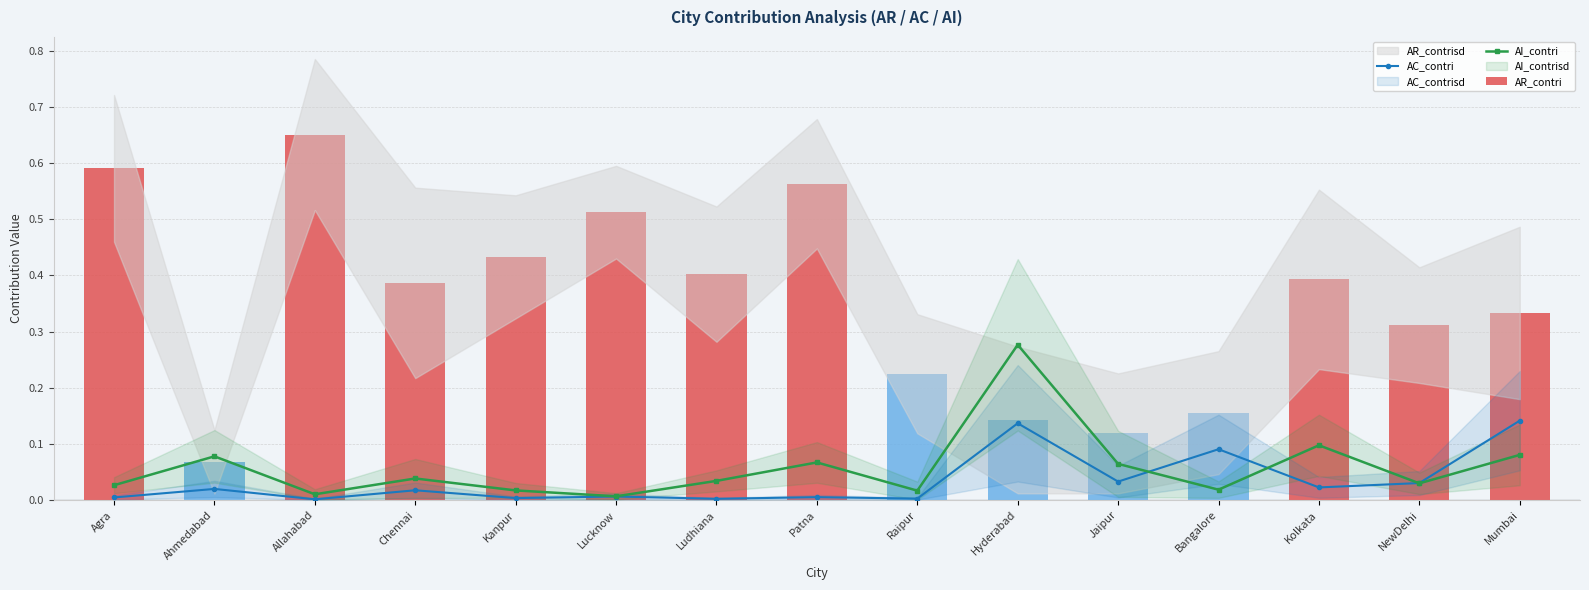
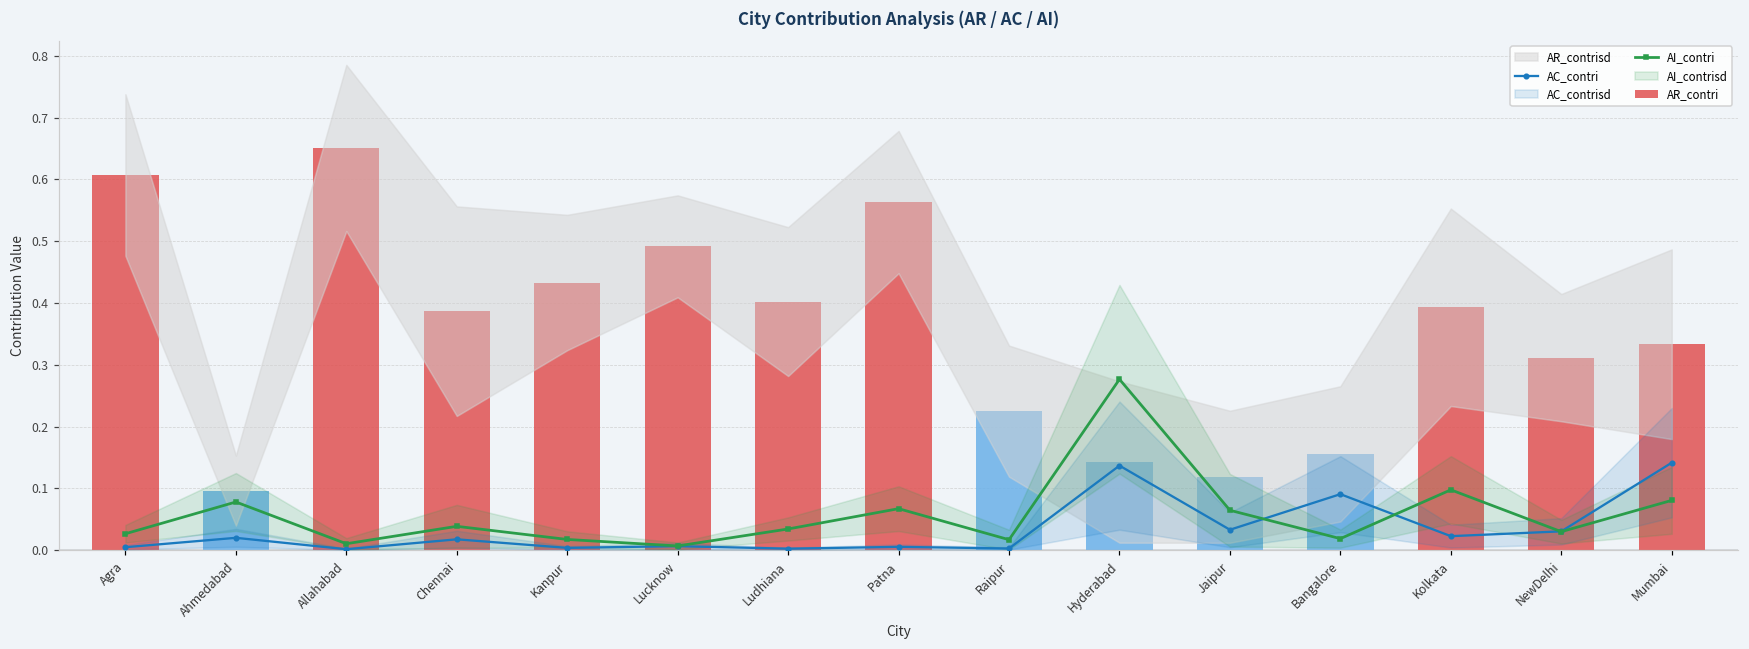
AR_contri, Agra: 0.59 -> 0.61
AR_contri, Ahmedabad: 0.07 -> 0.10
AR_contri, Lucknow: 0.51 -> 0.49
